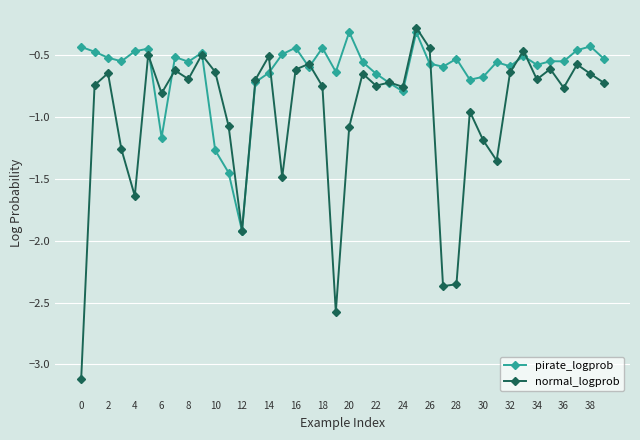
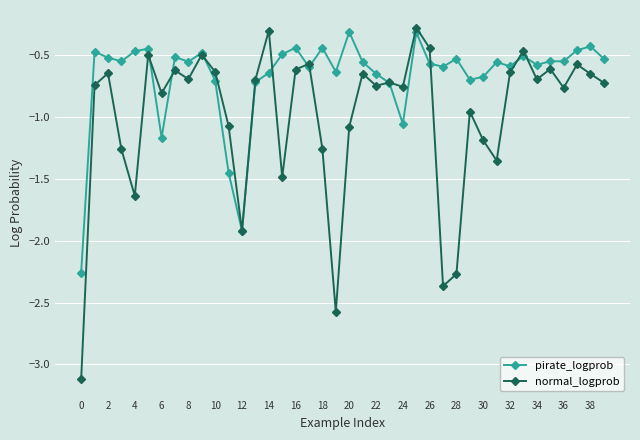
pirate_logprob, 0: -0.43 -> -2.26
pirate_logprob, 10: -1.27 -> -0.70
normal_logprob, 14: -0.51 -> -0.30
normal_logprob, 18: -0.75 -> -1.26
pirate_logprob, 24: -0.79 -> -1.05
normal_logprob, 28: -2.35 -> -2.27
